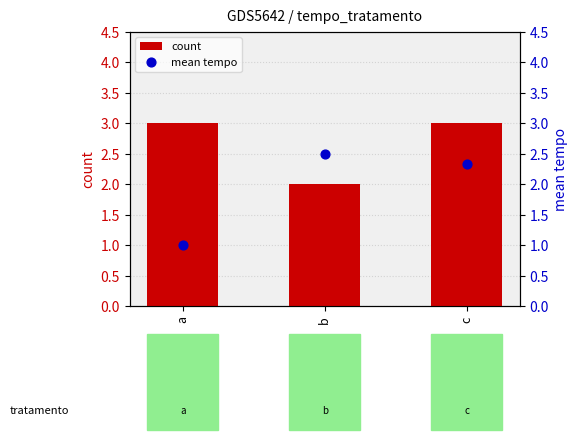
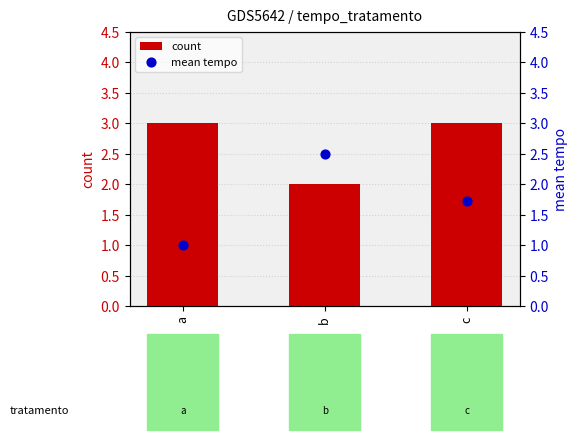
mean tempo, c: 2.3 -> 1.7
